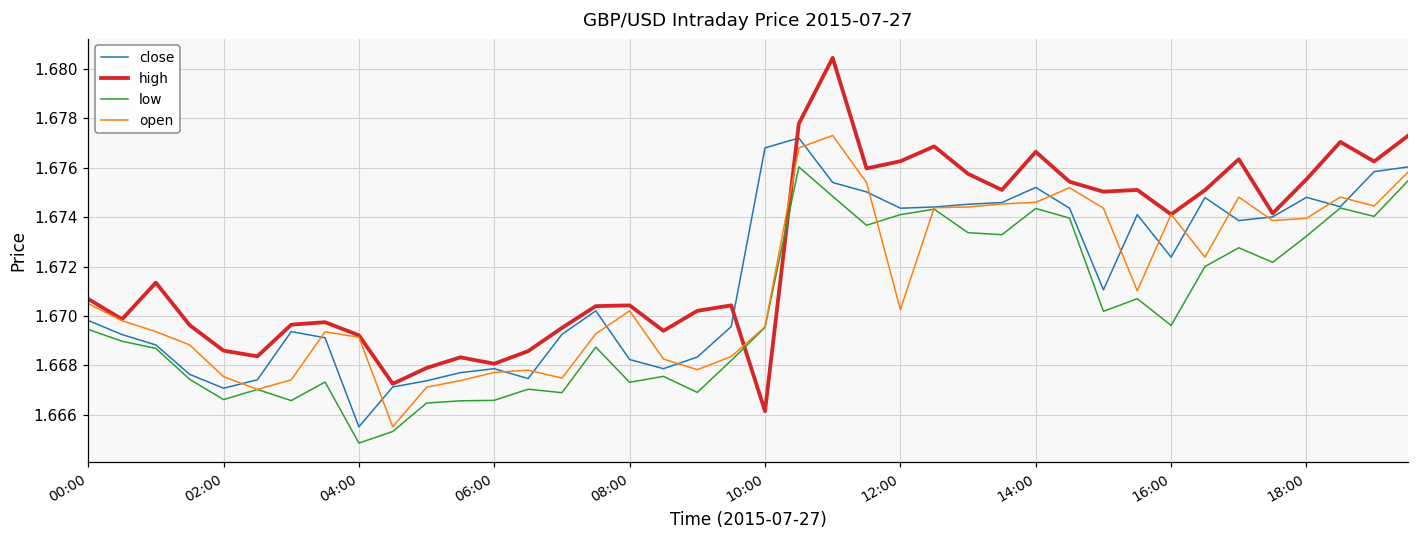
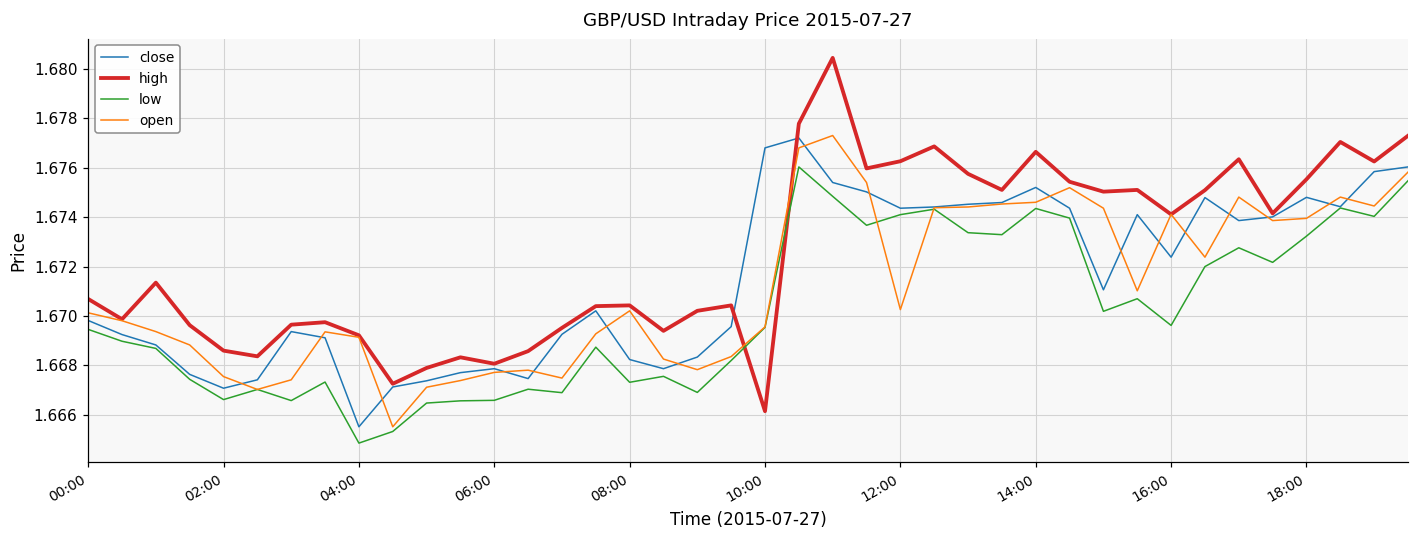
open, 00:00: 1.6705 -> 1.6701
